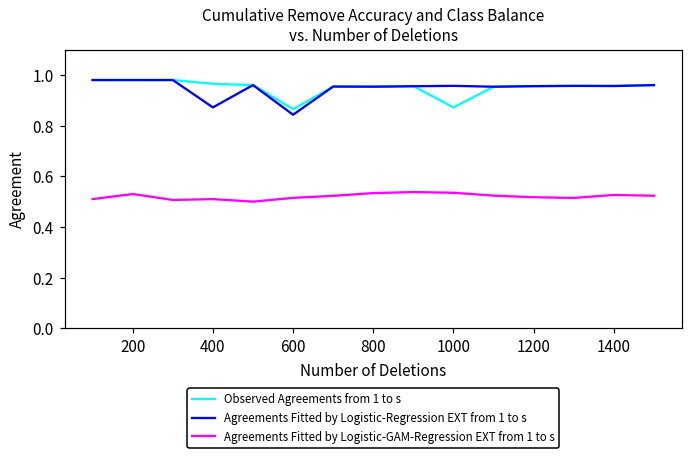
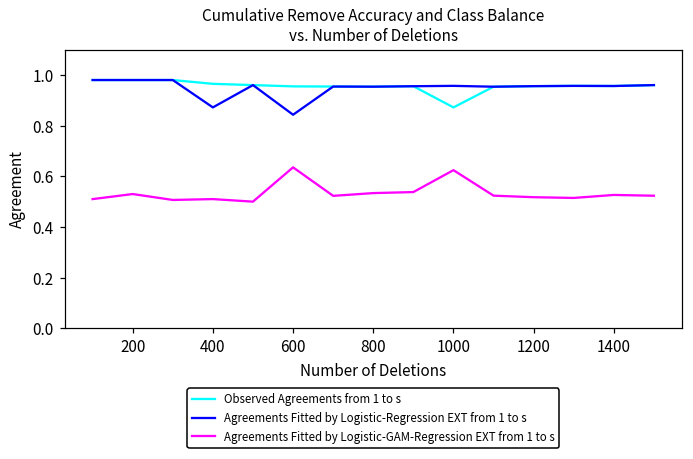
Observed Agreements from 1 to s, 600: 0.87 -> 0.96
Agreements Fitted by Logistic-GAM-Regression EXT from 1 to s, 600: 0.51 -> 0.64
Agreements Fitted by Logistic-GAM-Regression EXT from 1 to s, 1000: 0.54 -> 0.62
